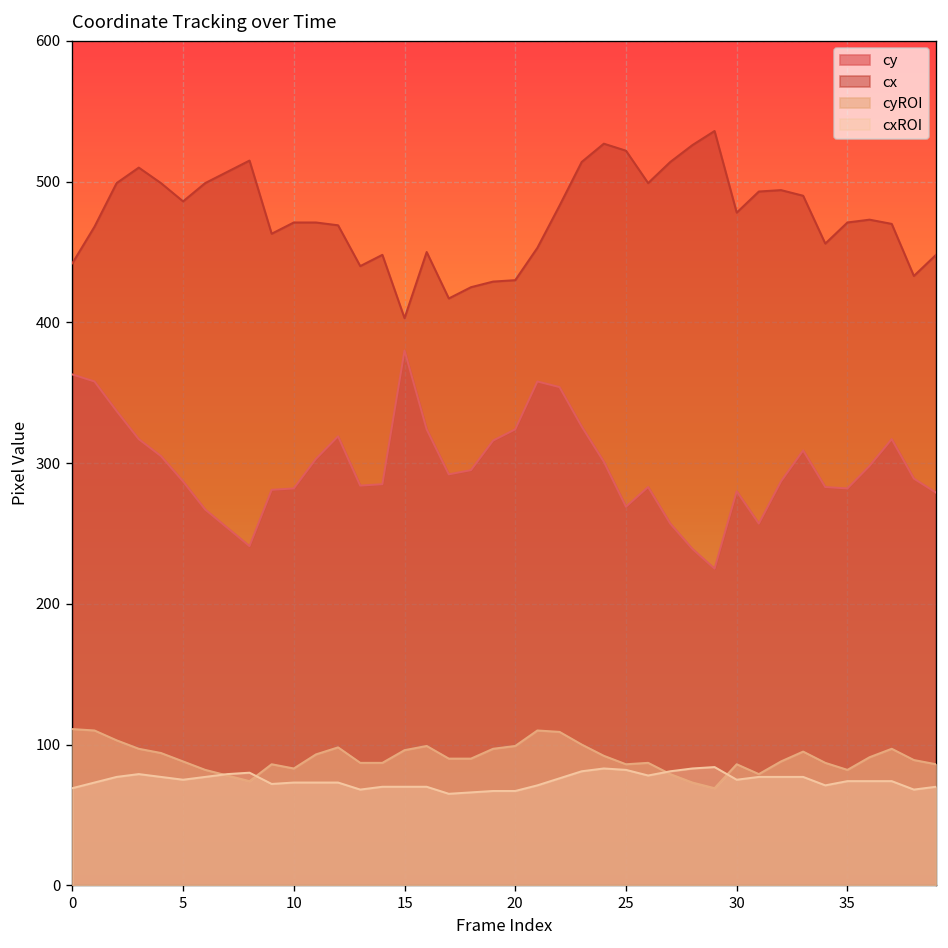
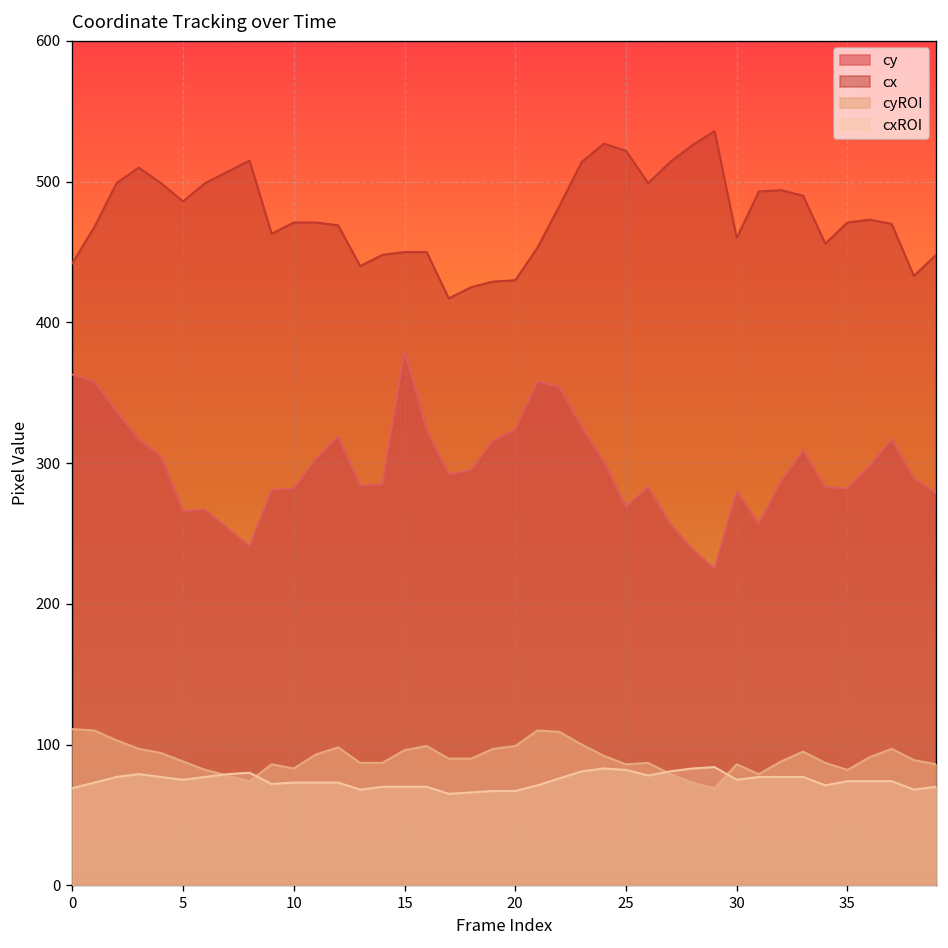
cy, 5: 287 -> 266
cx, 15: 403 -> 450
cx, 30: 478 -> 460
